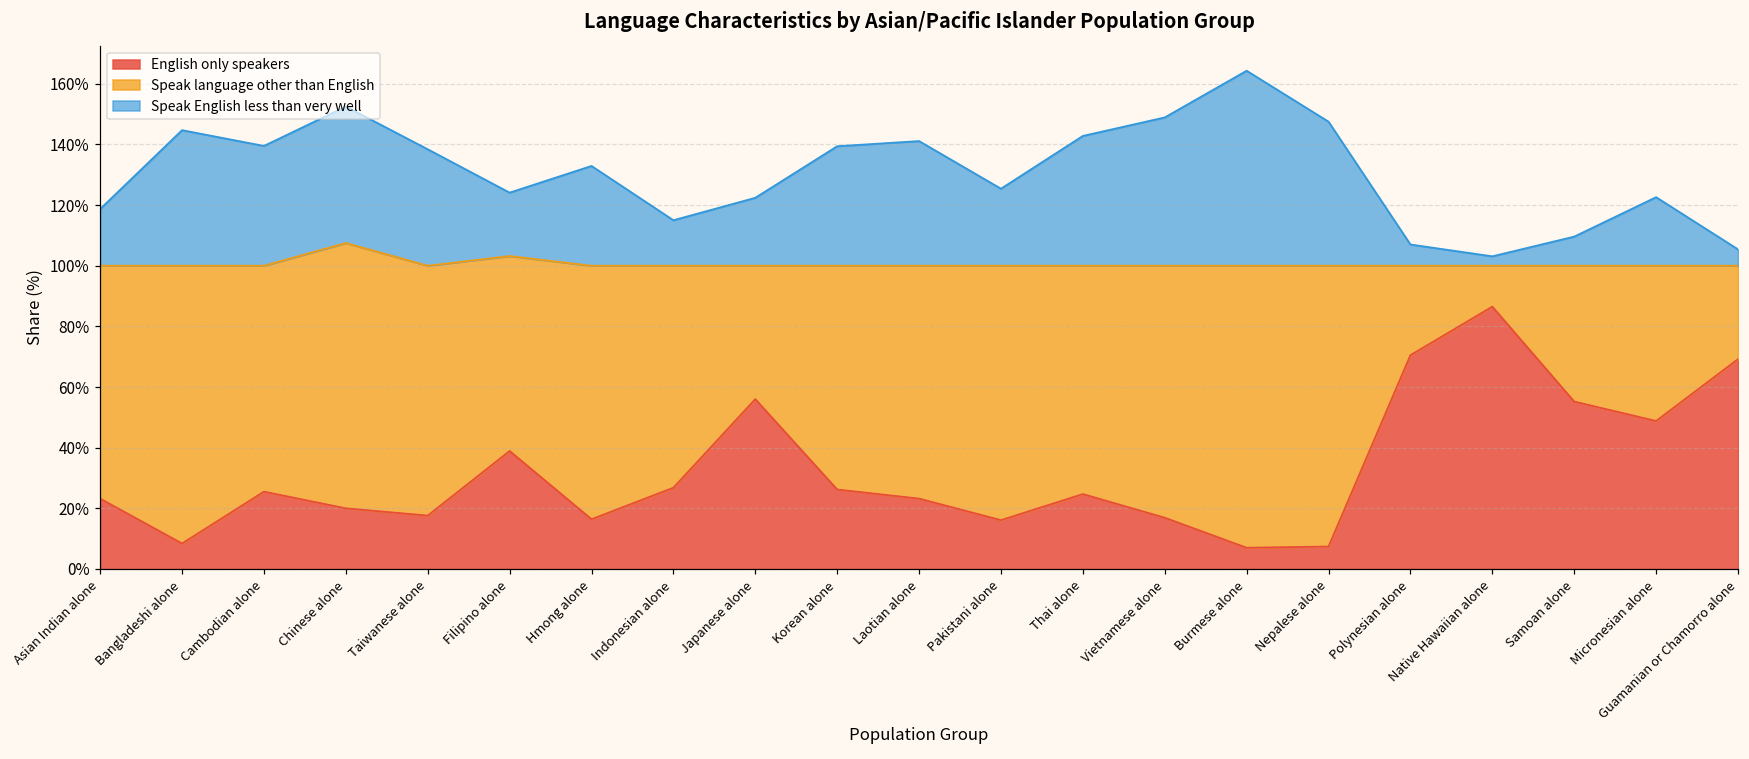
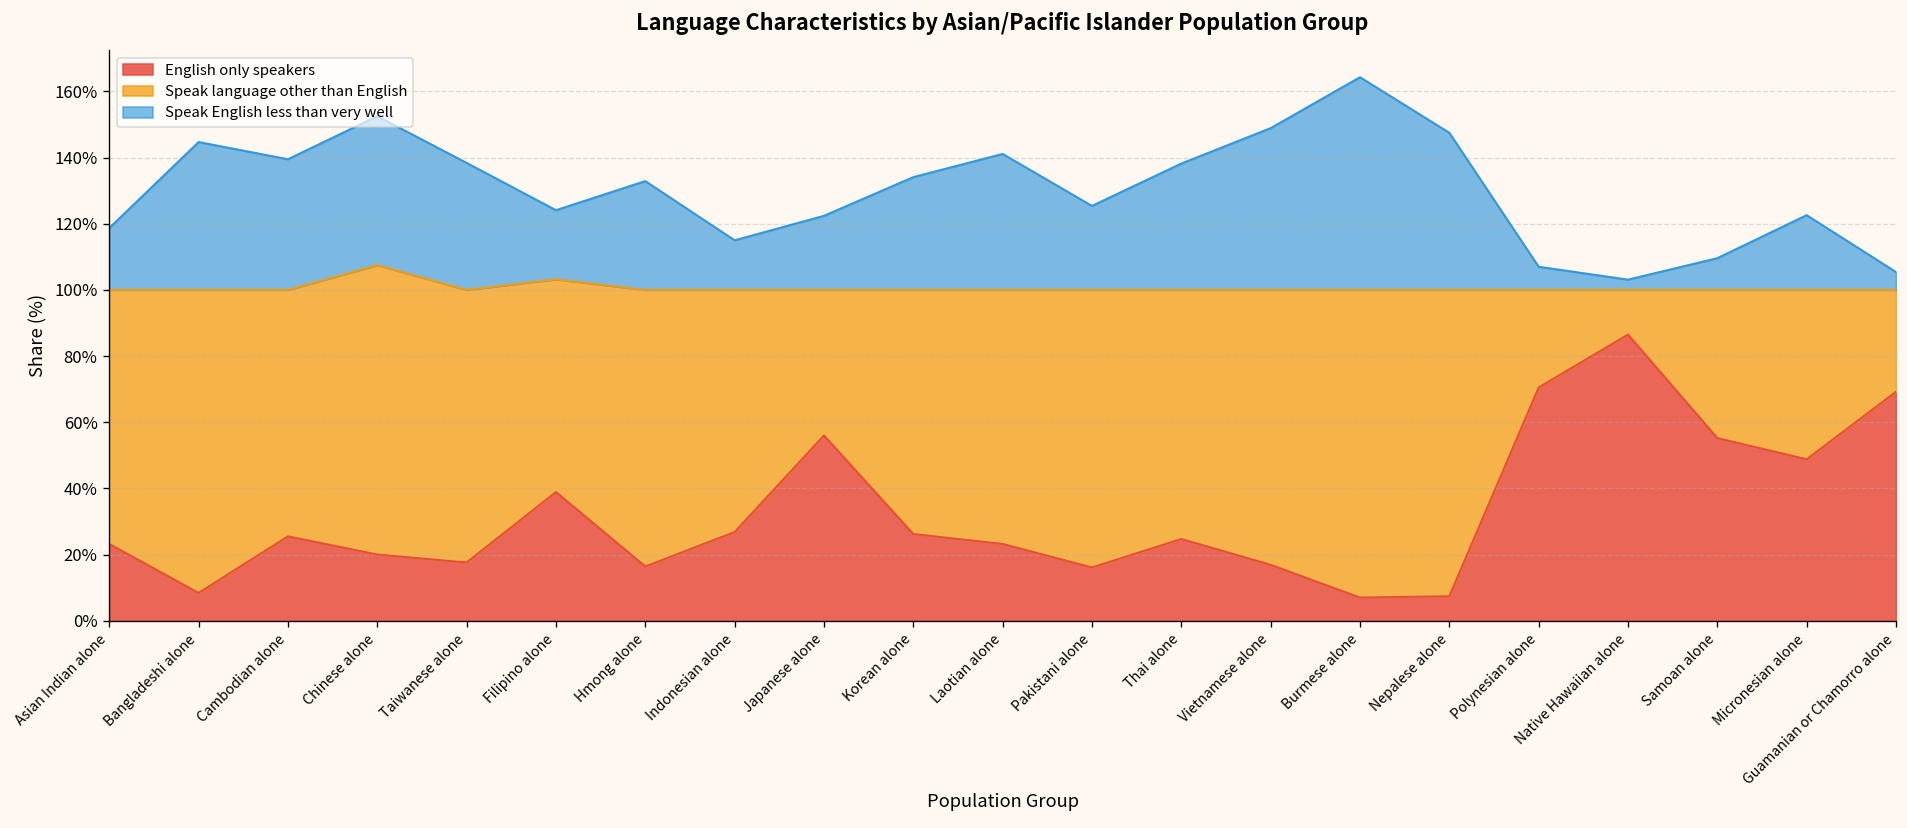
Speak English less than very well, Korean alone: 139% -> 134%
Speak English less than very well, Thai alone: 143% -> 138%
